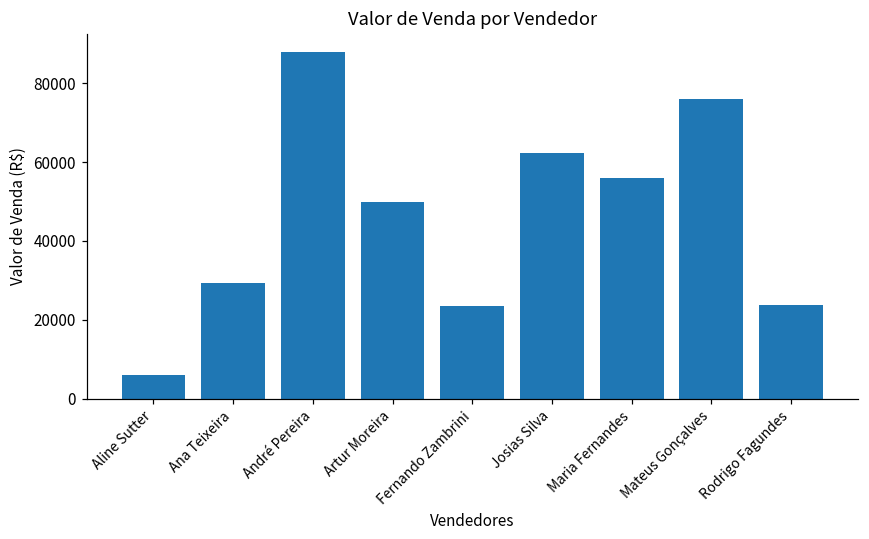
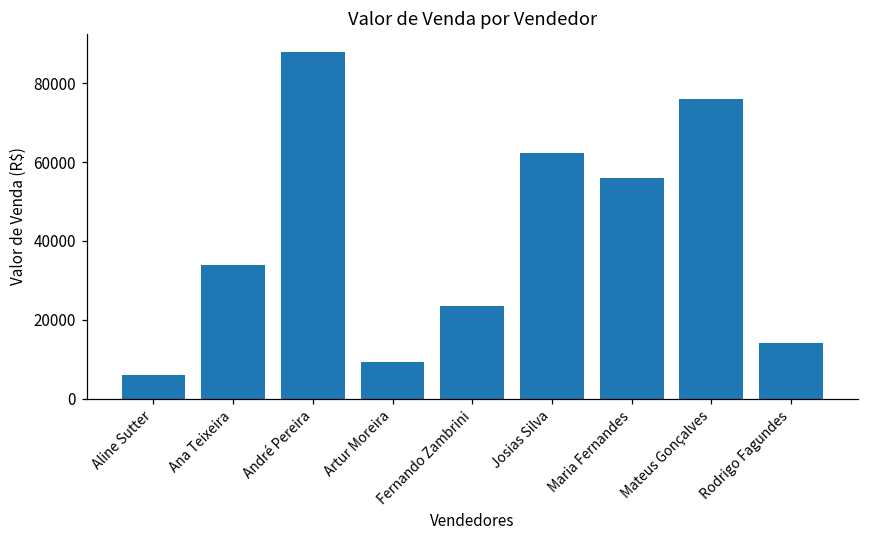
Ana Teixeira: 29000 -> 34000
Artur Moreira: 50000 -> 9000
Rodrigo Fagundes: 24000 -> 14000
